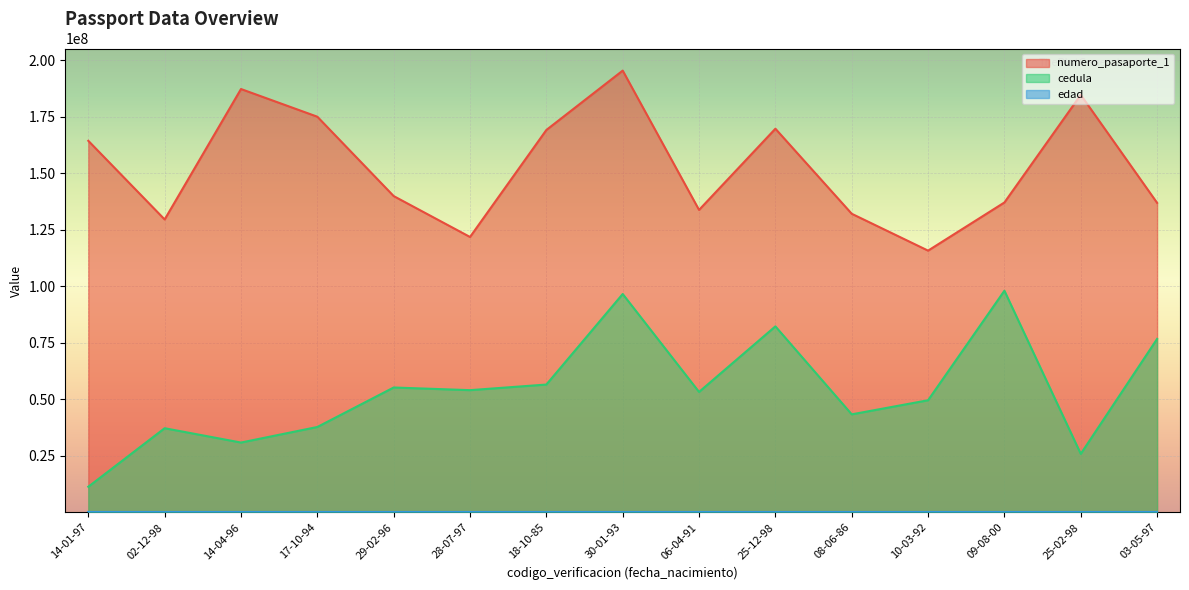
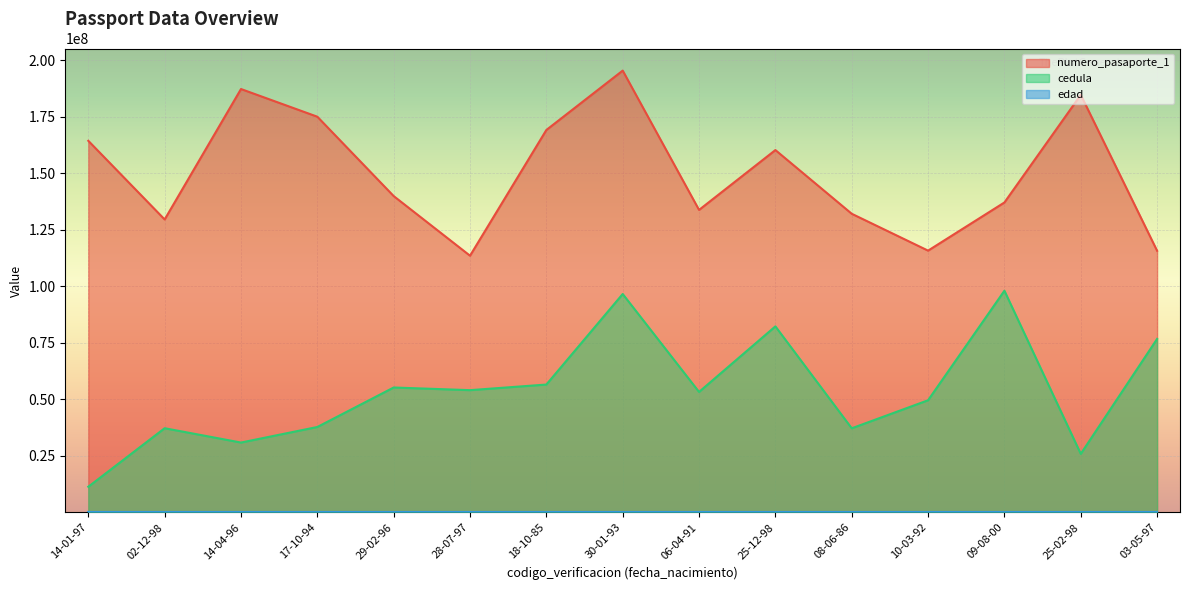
numero_pasaporte_1, 28-07-97: 122000000 -> 114000000
numero_pasaporte_1, 25-12-98: 170000000 -> 160000000
cedula, 08-06-86: 43000000 -> 37000000
numero_pasaporte_1, 03-05-97: 137000000 -> 116000000
